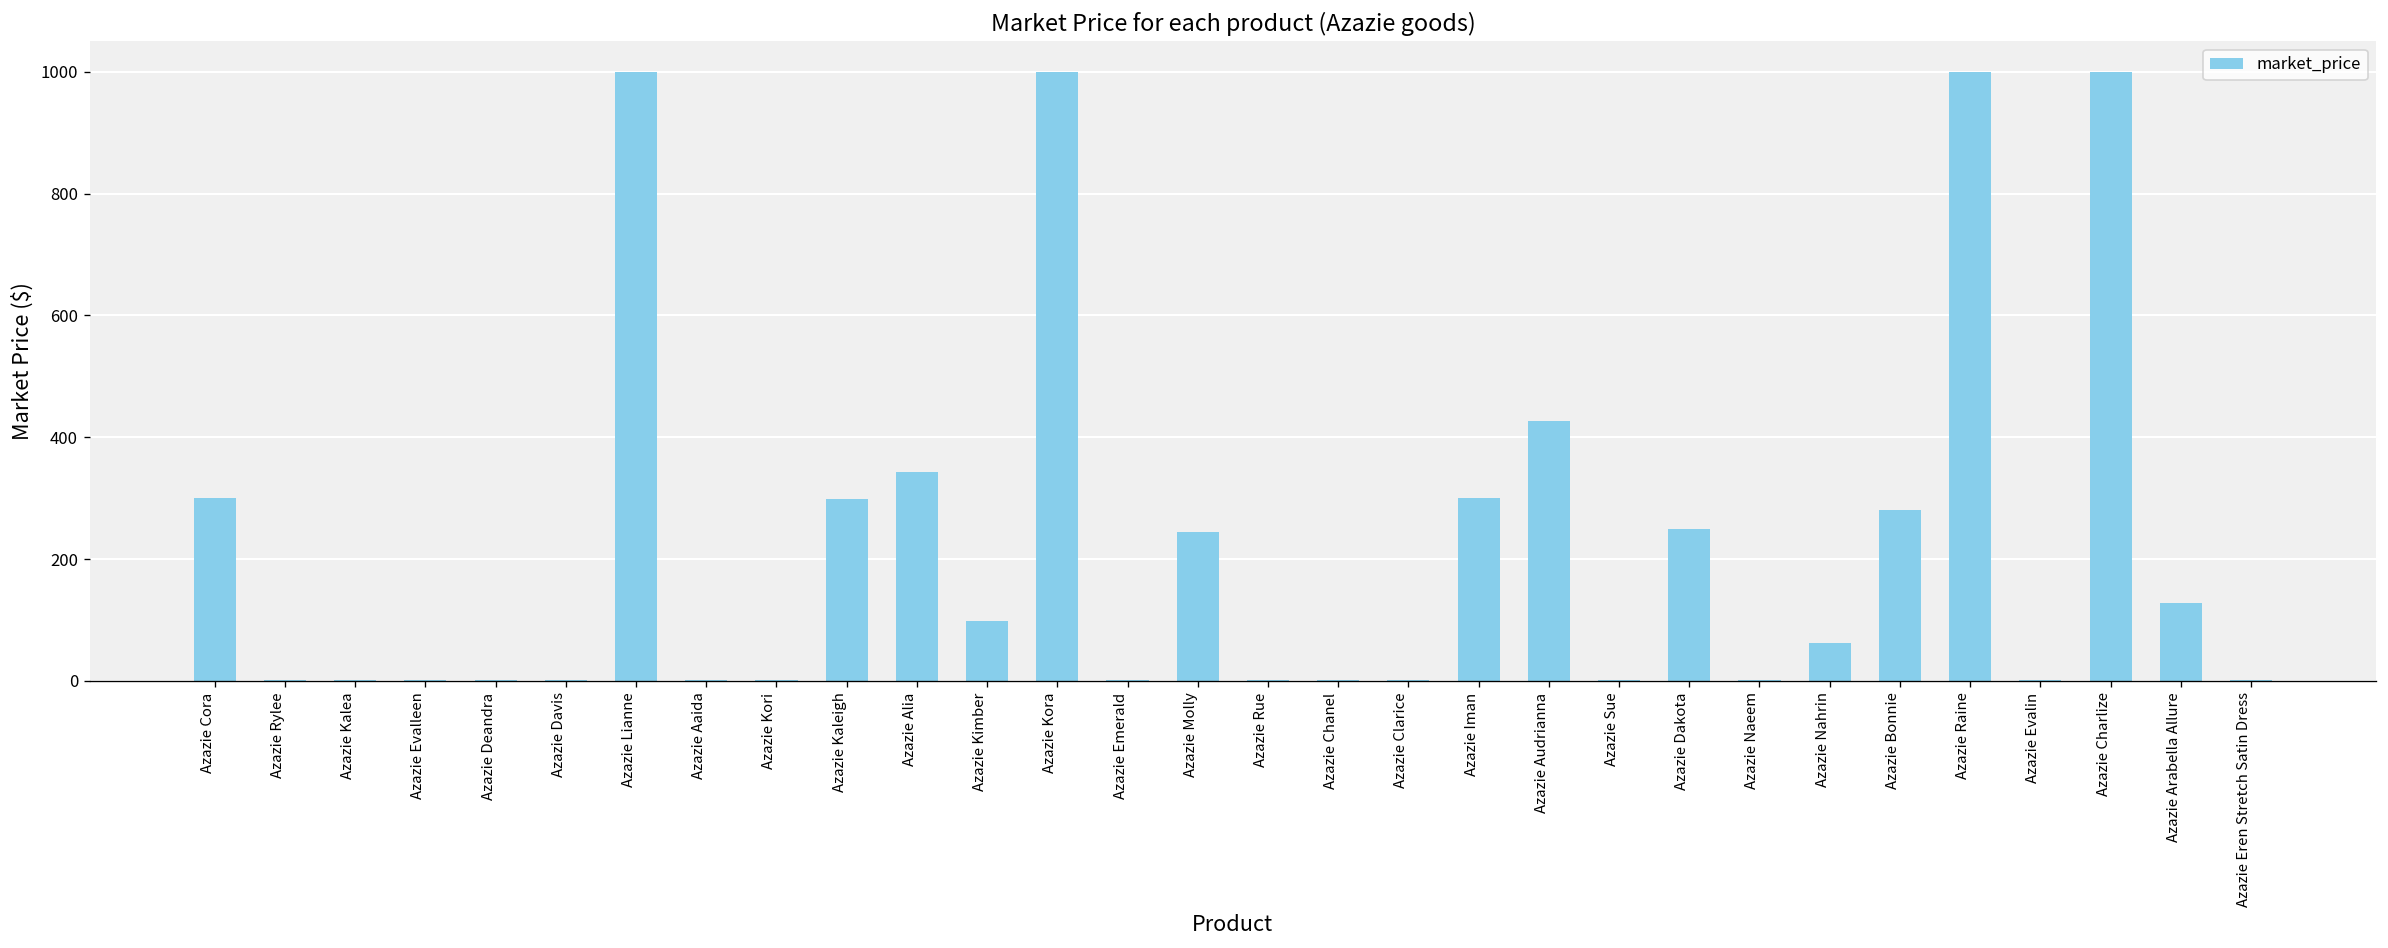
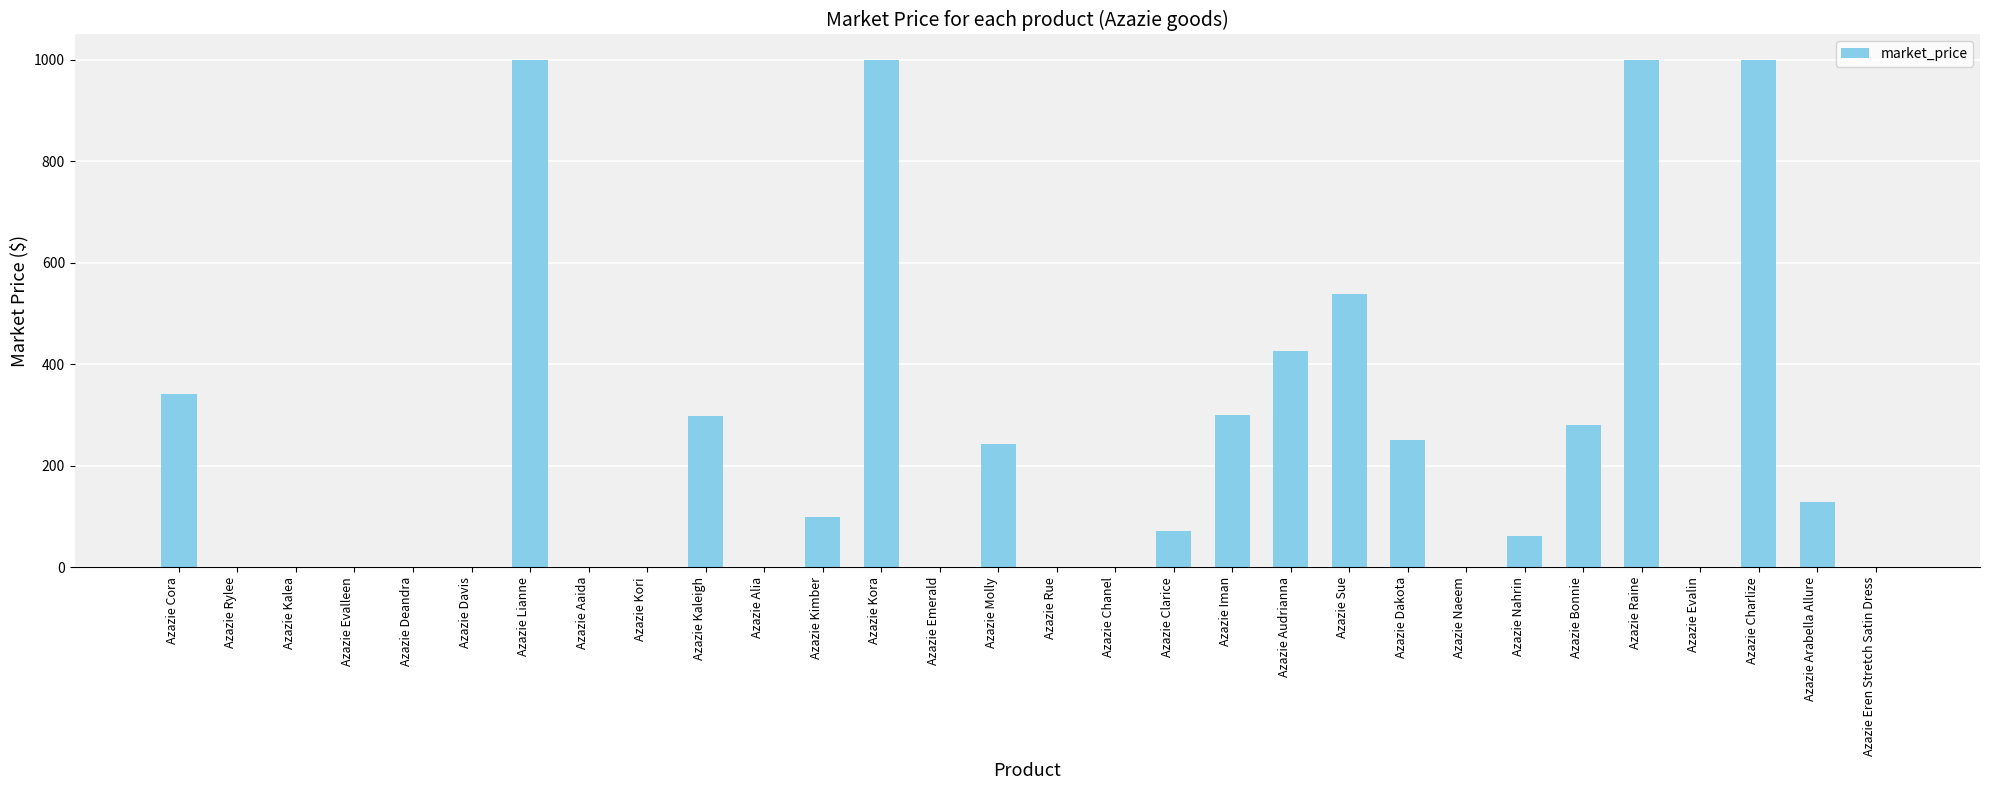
Azazie Cora: 300 -> 340
Azazie Alia: 340 -> 0
Azazie Clarice: 0 -> 70
Azazie Sue: 0 -> 540
